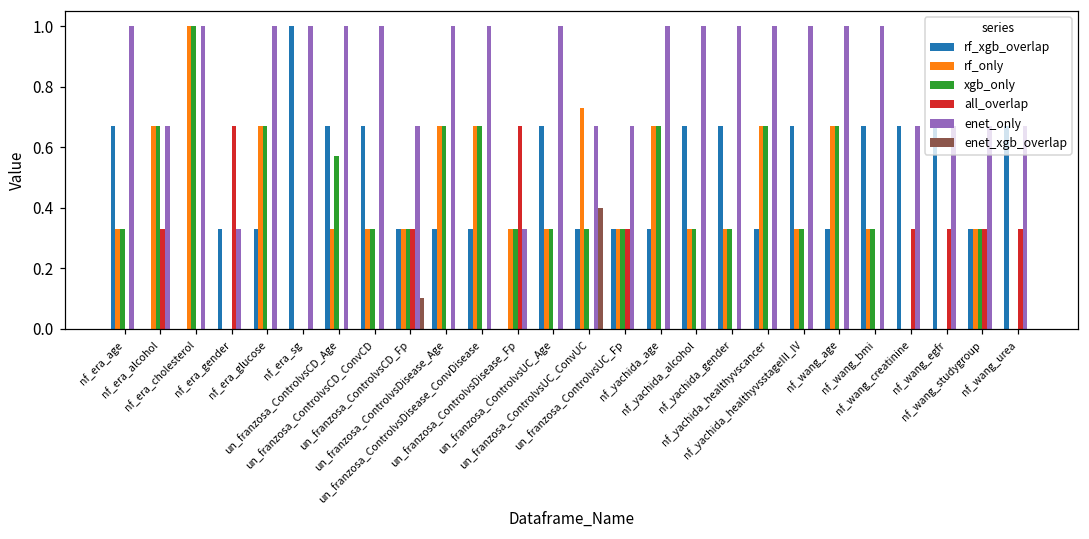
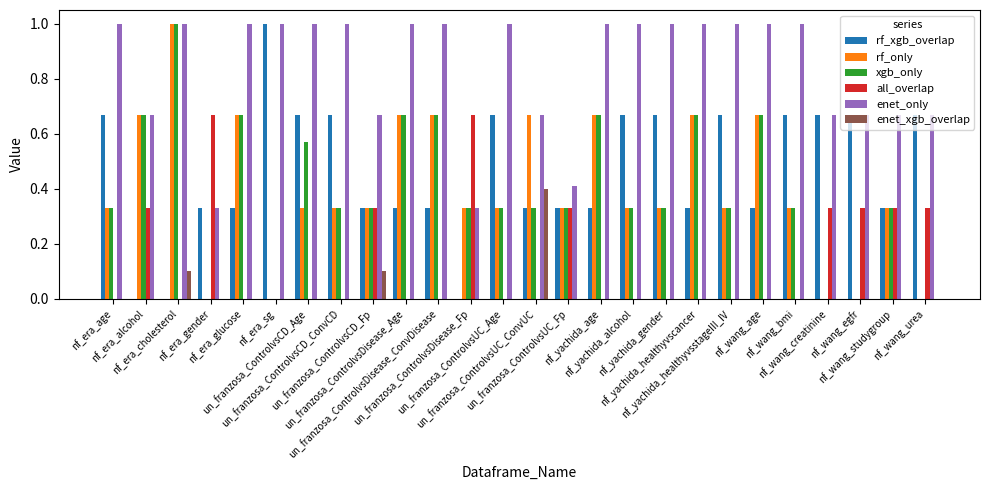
enet_xgb_overlap, nf_era_cholesterol: 0.0 -> 0.1
rf_only, un_franzosa_ControlvsUC_ConvUC: 0.73 -> 0.67
enet_only, un_franzosa_ControlvsUC_Fp: 0.67 -> 0.41
